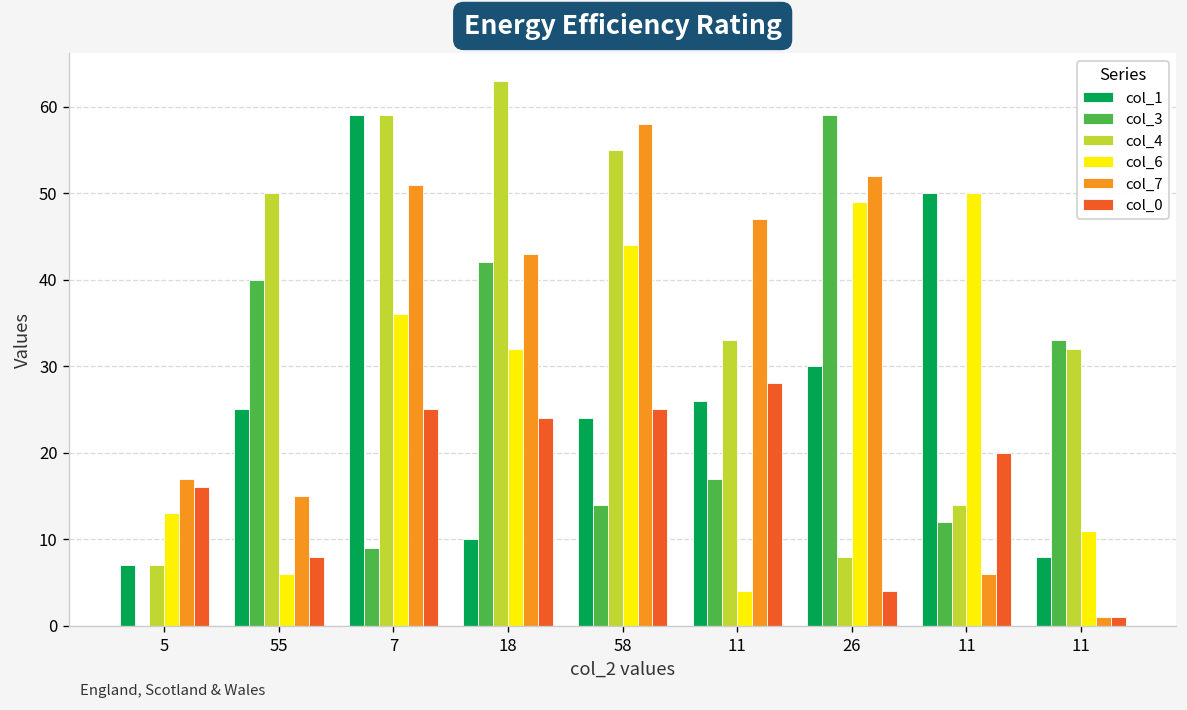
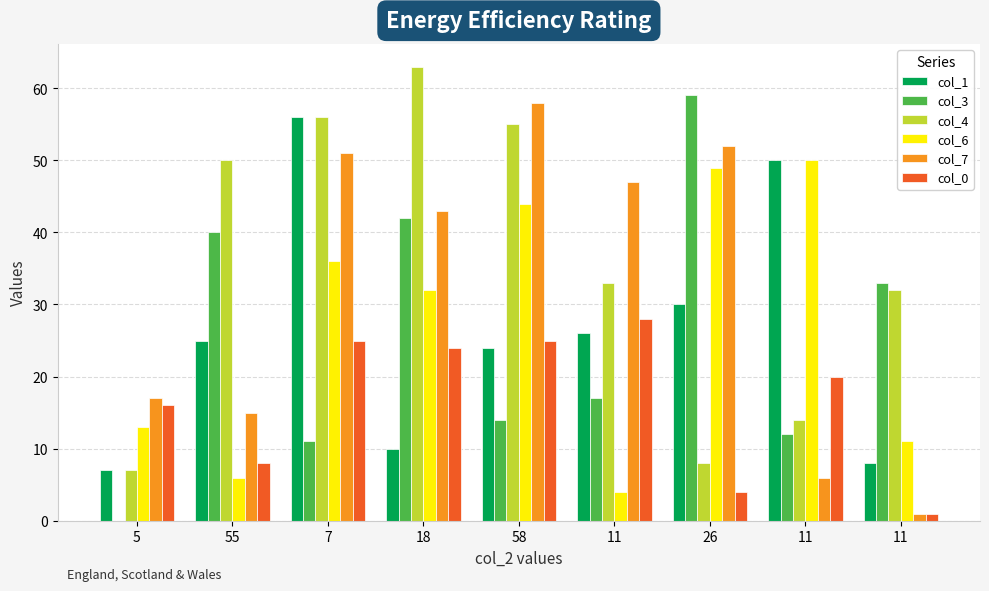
col_1, 7: 59 -> 56
col_3, 7: 9 -> 11
col_4, 7: 59 -> 56
